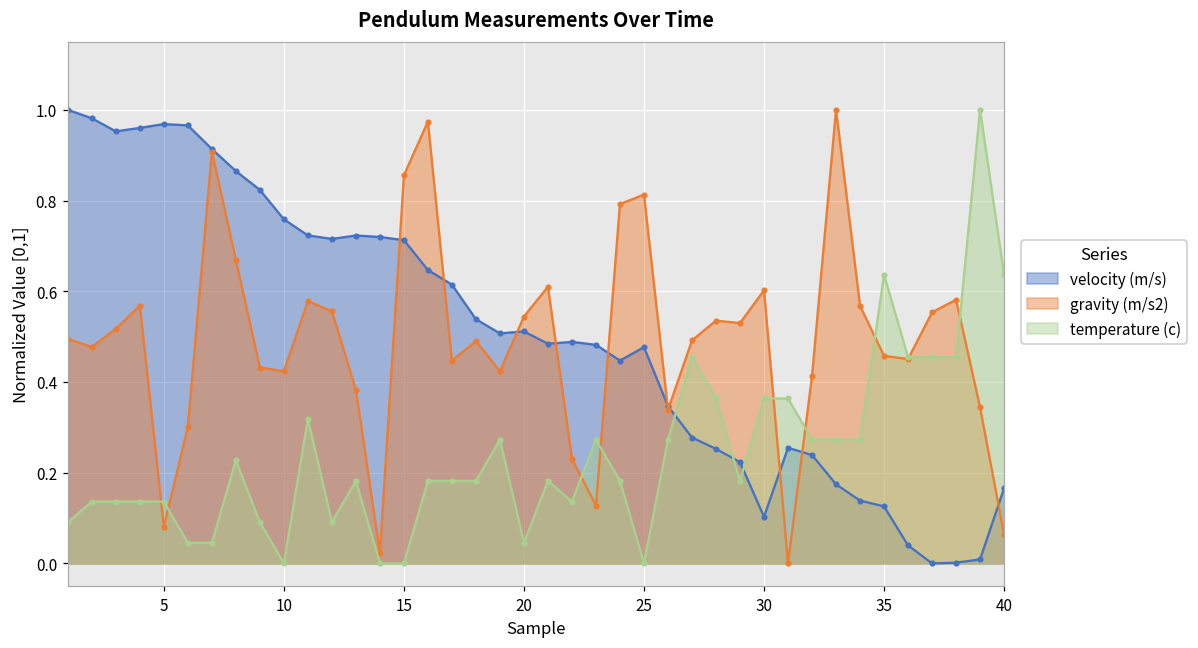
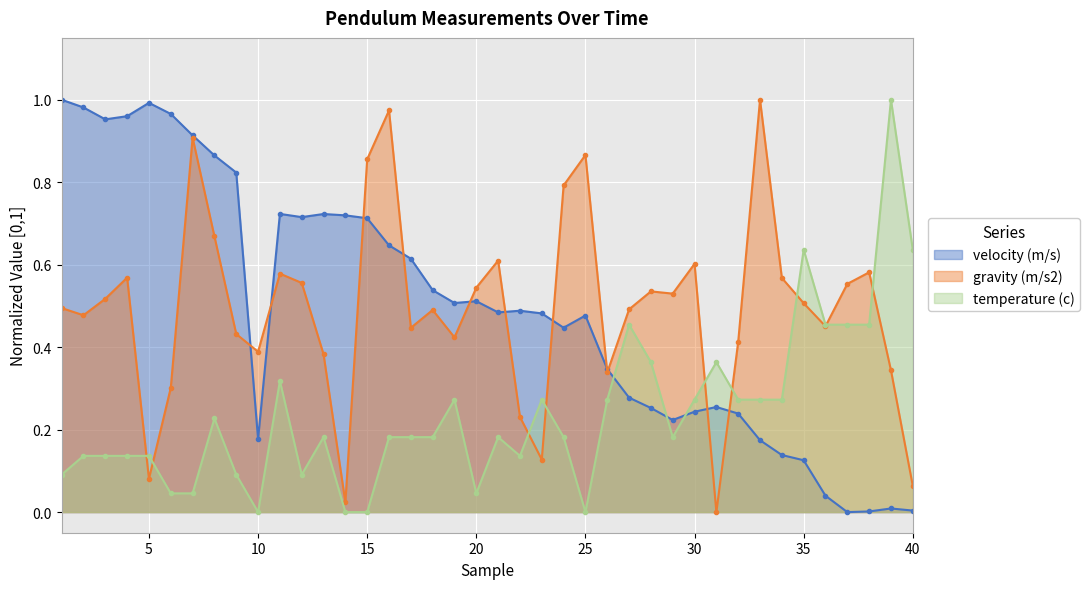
velocity (m/s), 5: 0.97 -> 0.99
velocity (m/s), 10: 0.76 -> 0.18
gravity (m/s2), 10: 0.42 -> 0.39
gravity (m/s2), 25: 0.81 -> 0.87
velocity (m/s), 30: 0.10 -> 0.24
temperature (c), 30: 0.36 -> 0.27
gravity (m/s2), 35: 0.46 -> 0.51
velocity (m/s), 40: 0.17 -> 0.00
